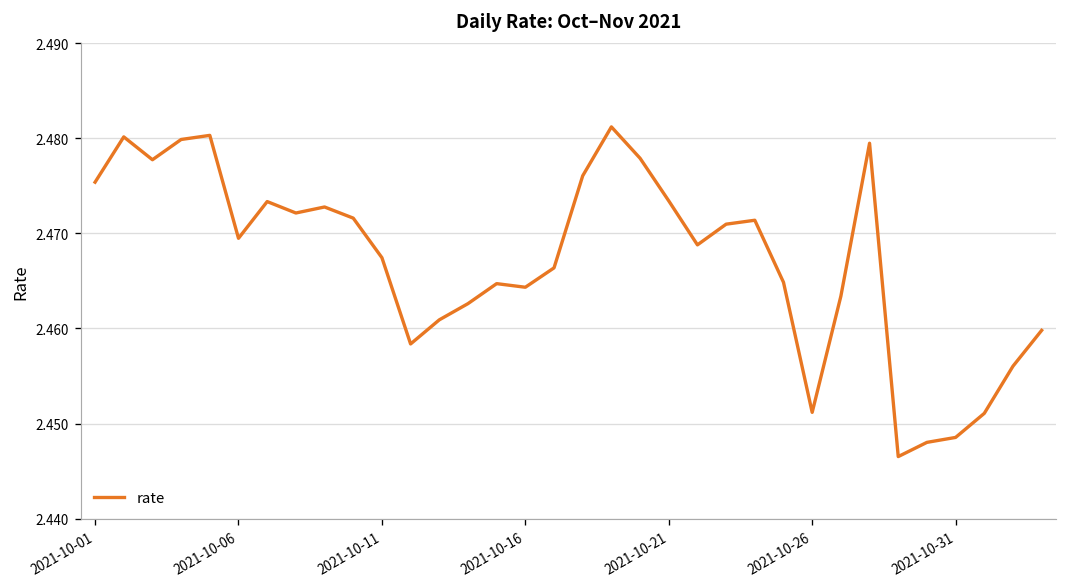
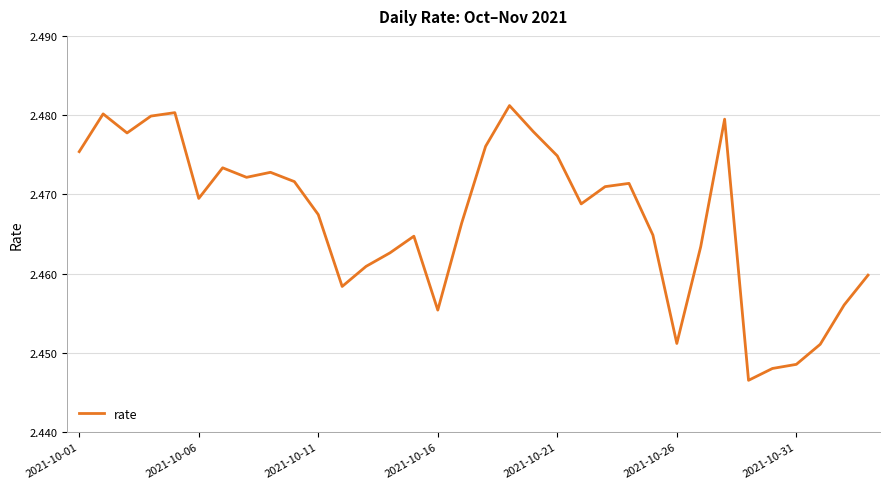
2021-10-16: 2.464 -> 2.455
2021-10-21: 2.473 -> 2.475
